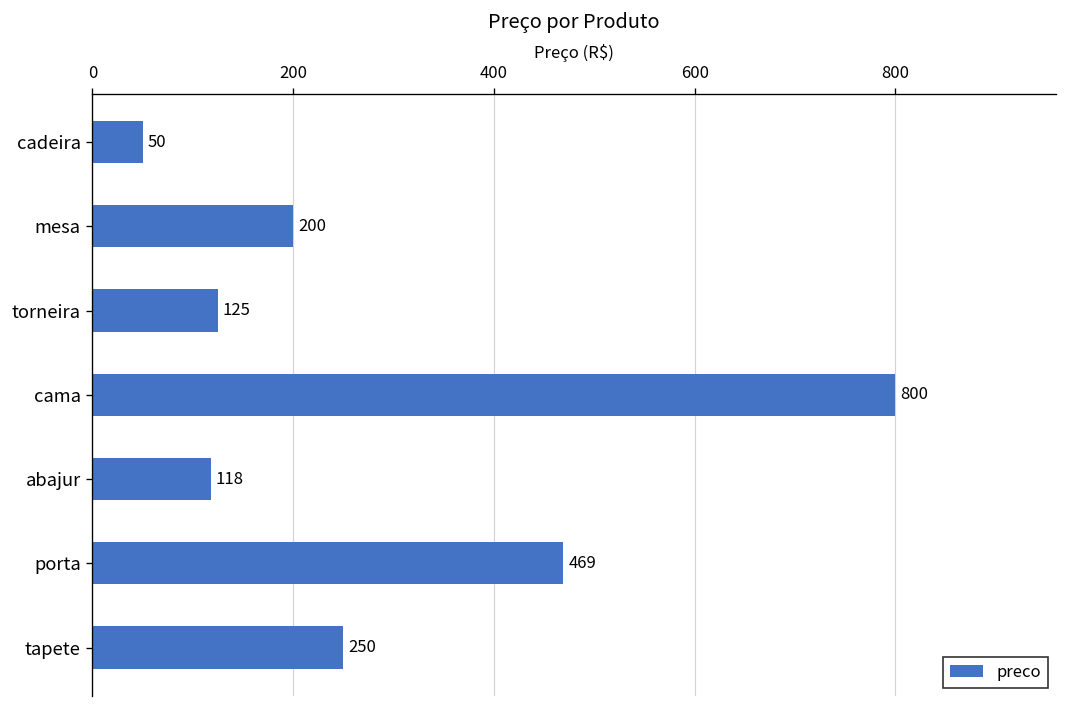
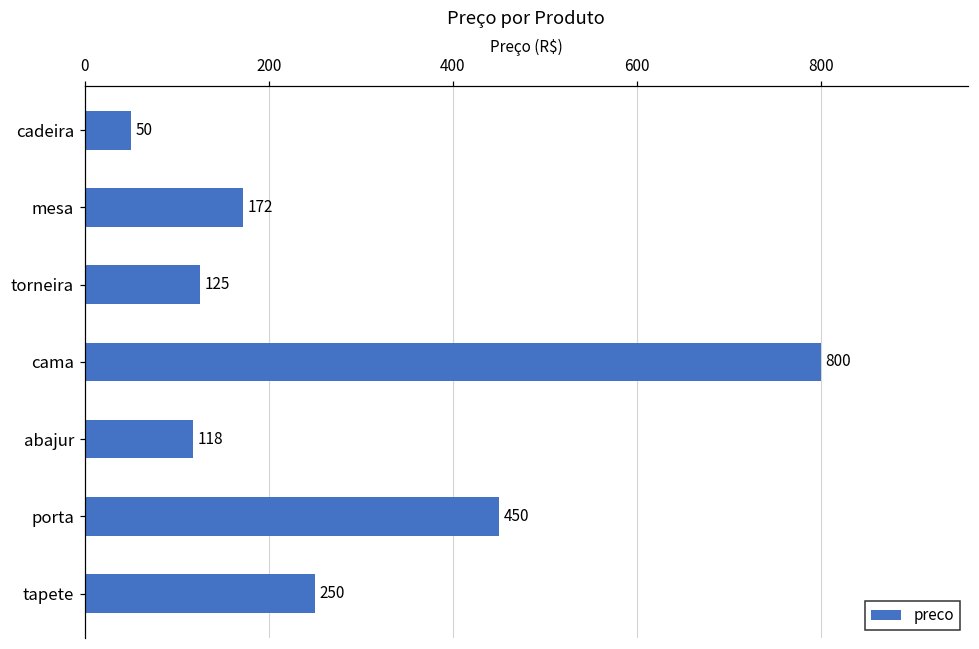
mesa: 200 -> 172
porta: 469 -> 450
